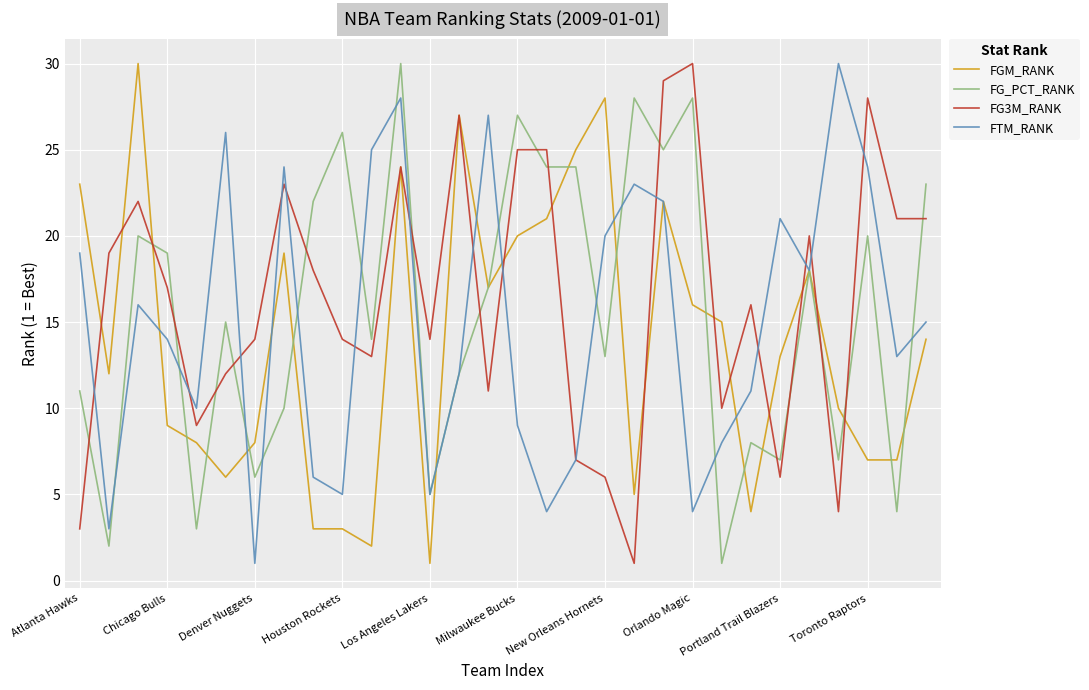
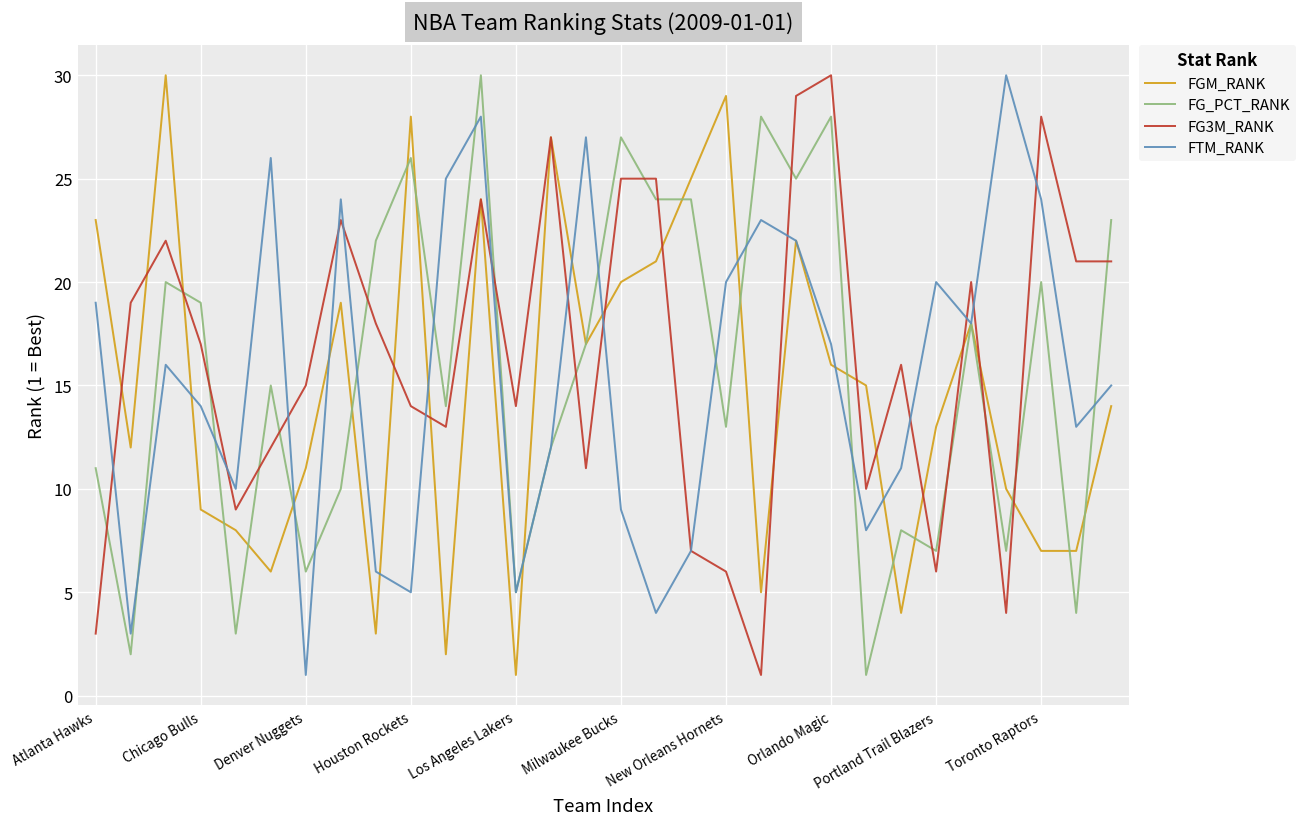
FGM_RANK, Denver Nuggets: 8 -> 11
FG3M_RANK, Denver Nuggets: 14 -> 15
FGM_RANK, Houston Rockets: 3 -> 28
FGM_RANK, New Orleans Hornets: 28 -> 29
FTM_RANK, Orlando Magic: 4 -> 17
FTM_RANK, Portland Trail Blazers: 21 -> 20
